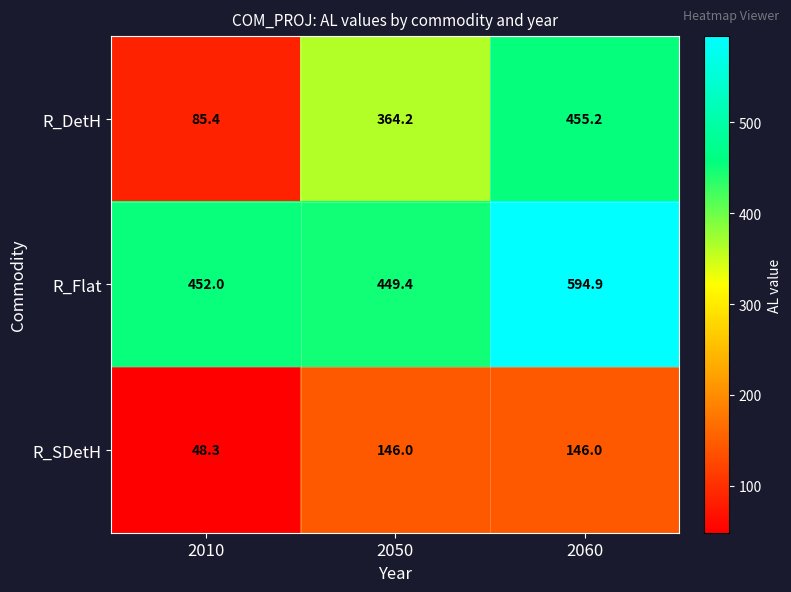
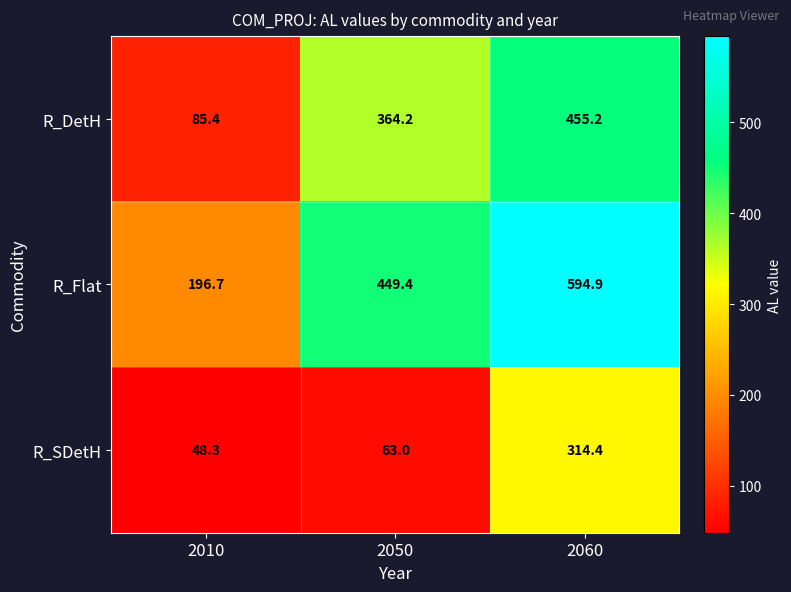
R_Flat, 2010: 452.0 -> 196.7
R_SDetH, 2050: 146.0 -> 63.0
R_SDetH, 2060: 146.0 -> 314.4
